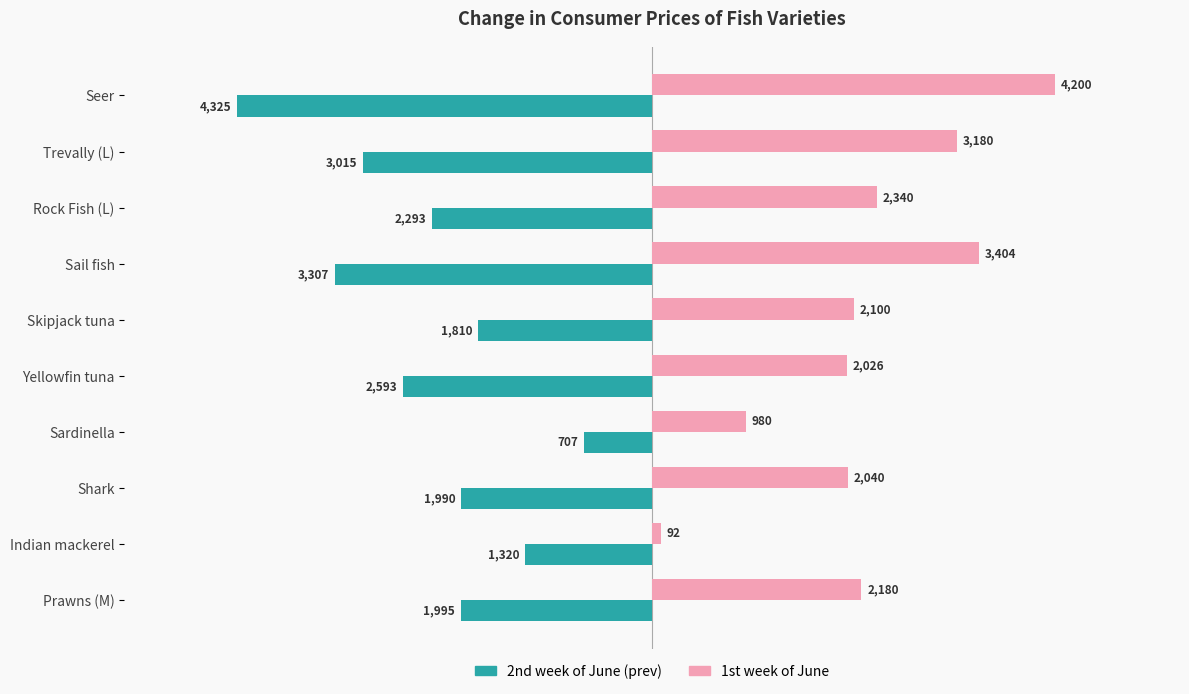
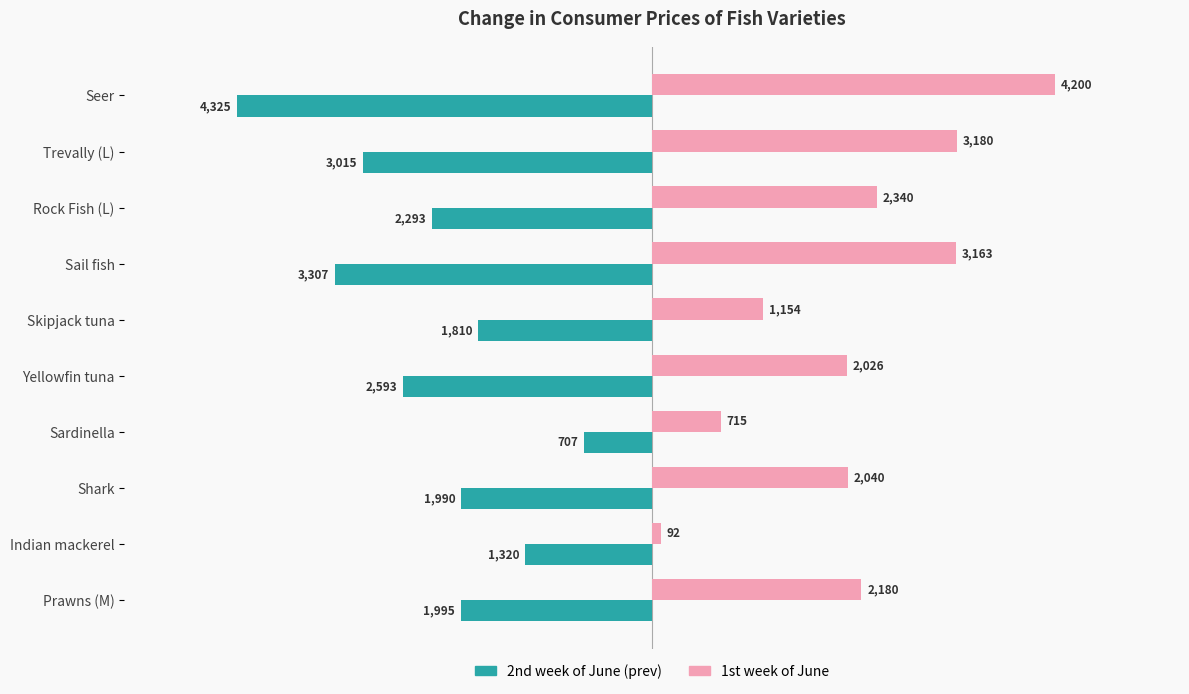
1st week of June, Sail fish: 3,404 -> 3,163
1st week of June, Skipjack tuna: 2,100 -> 1,154
1st week of June, Sardinella: 980 -> 715
